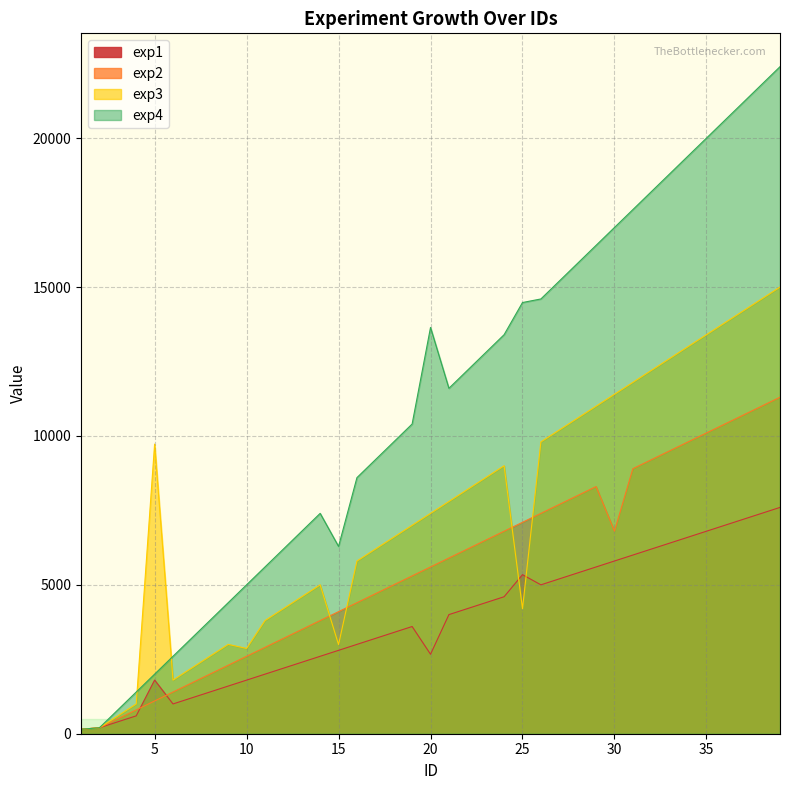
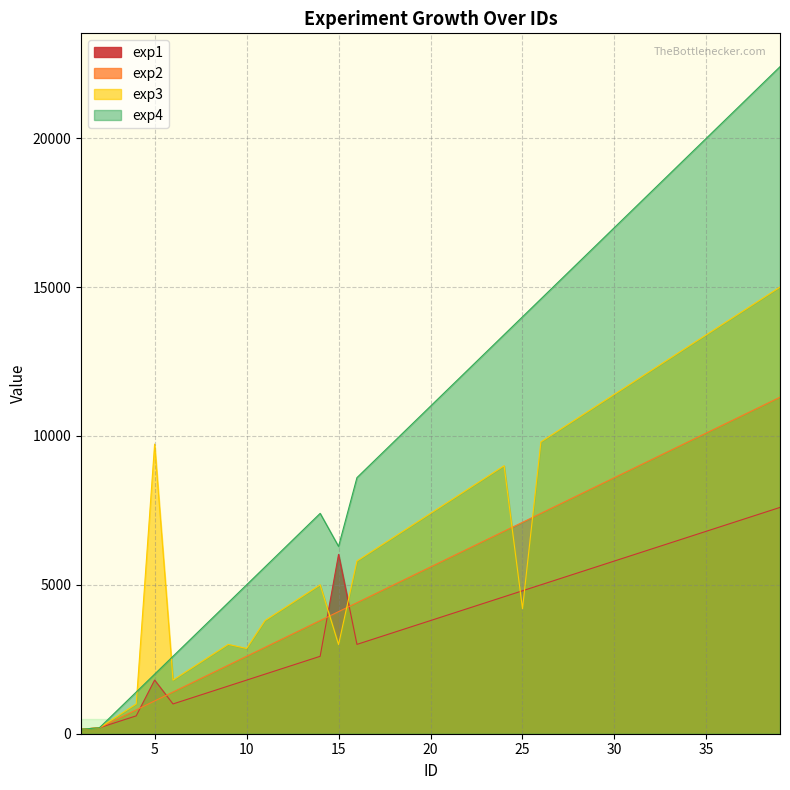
exp1, 15: 2800 -> 6000
exp1, 20: 2700 -> 3800
exp4, 20: 13600 -> 11000
exp1, 25: 5300 -> 4800
exp4, 25: 14500 -> 14000
exp2, 30: 6800 -> 8600
